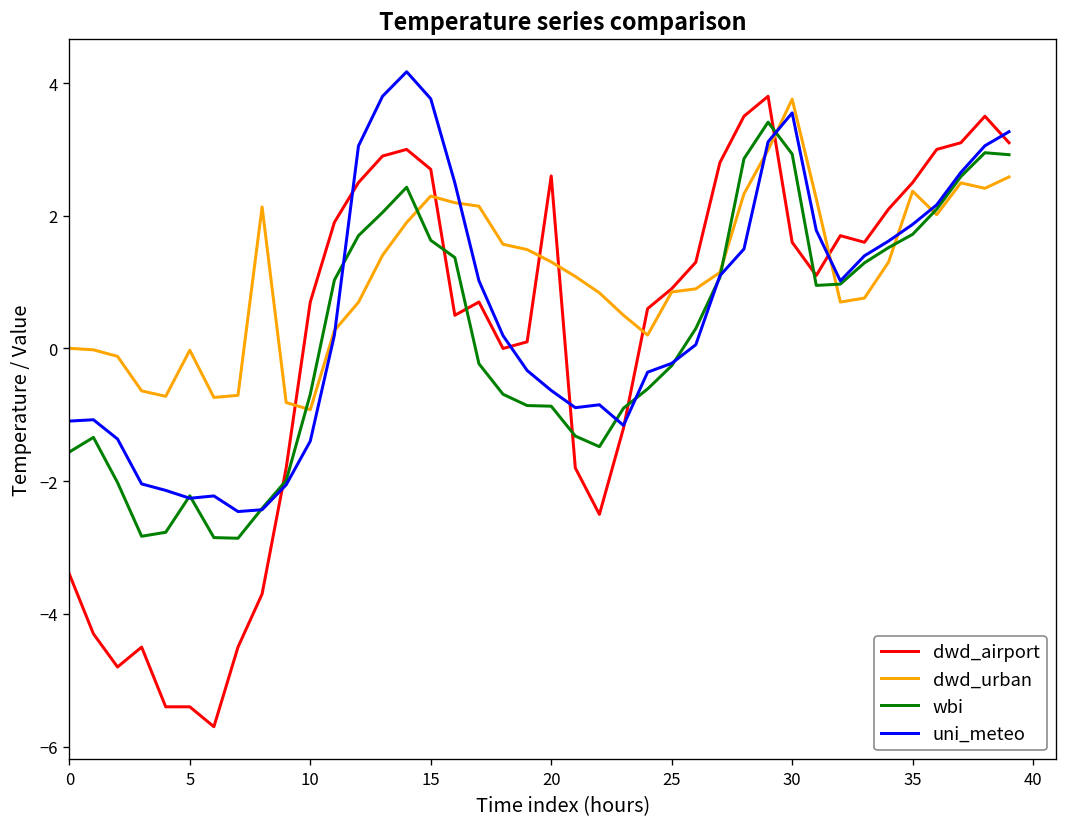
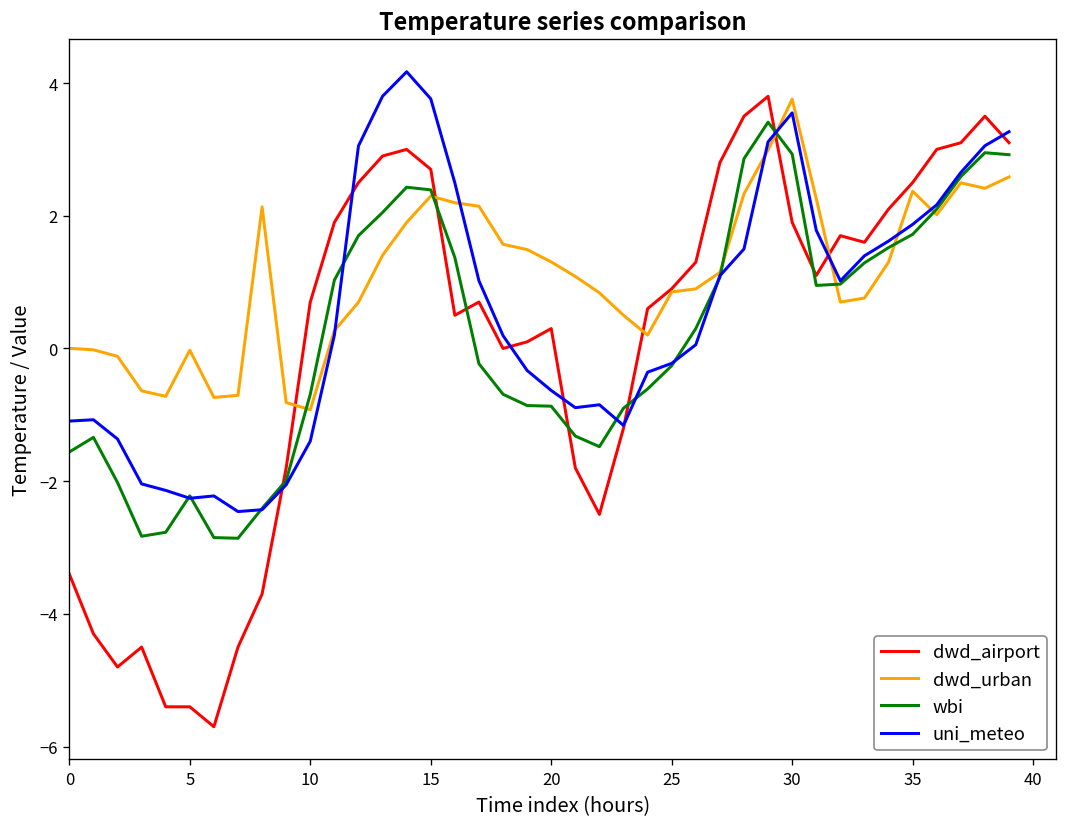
wbi, 15: 1.6 -> 2.4
dwd_airport, 20: 2.6 -> 0.3
dwd_airport, 30: 1.6 -> 1.9
